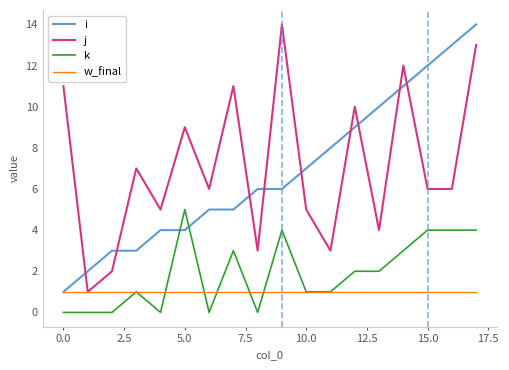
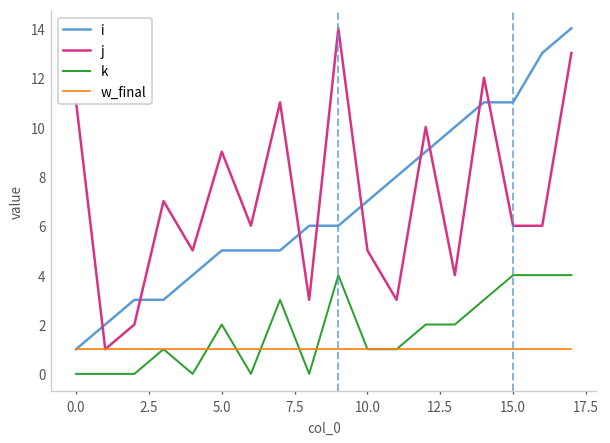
i, 5.0: 4 -> 5
k, 5.0: 5 -> 2
i, 15.0: 12 -> 11
